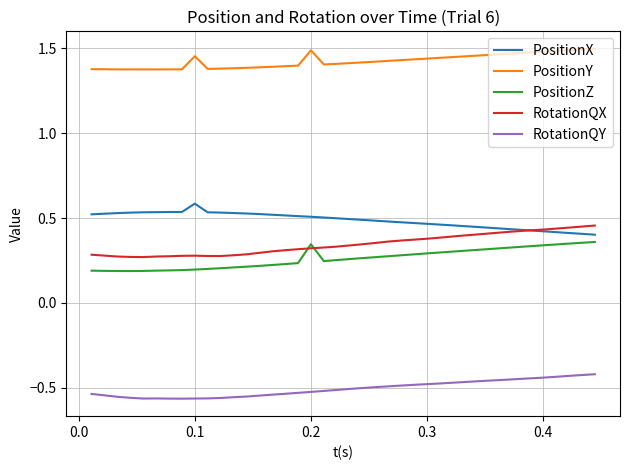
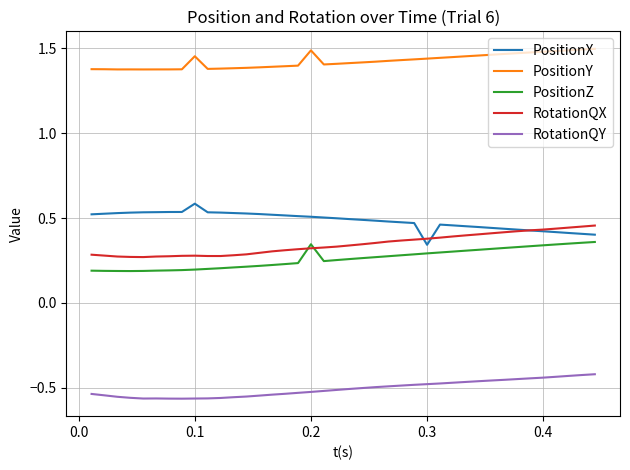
PositionX, 0.3: 0.47 -> 0.34
